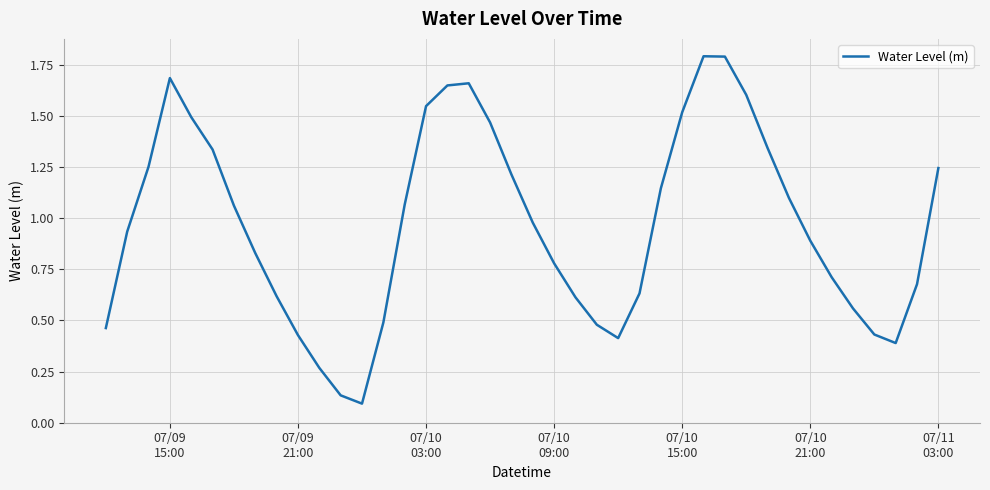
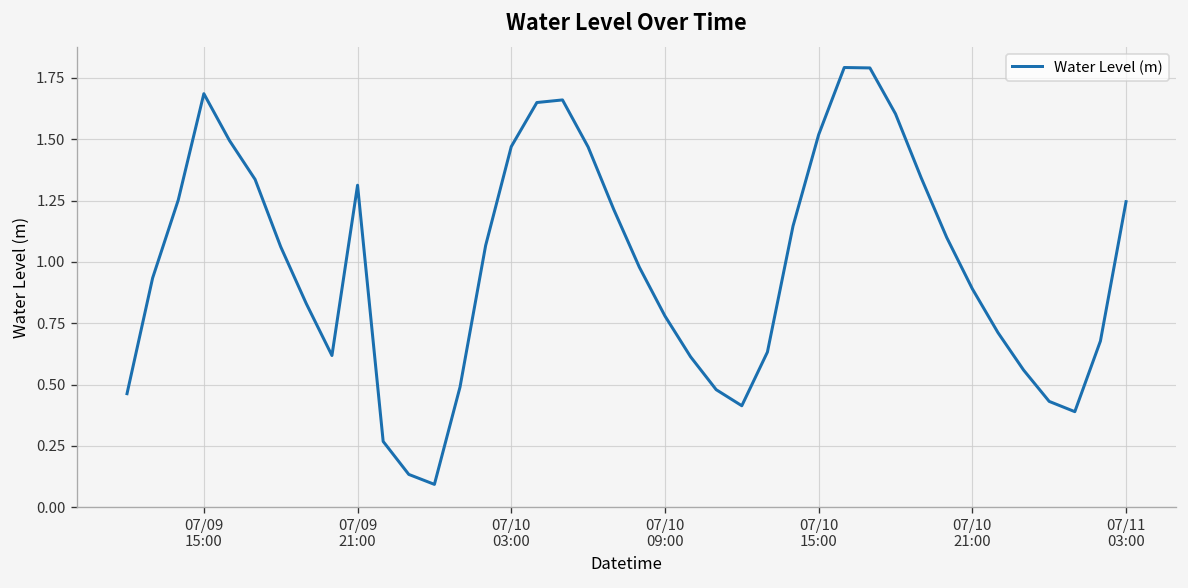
07/09 21:00: 0.43 -> 1.31
07/10 03:00: 1.55 -> 1.47
